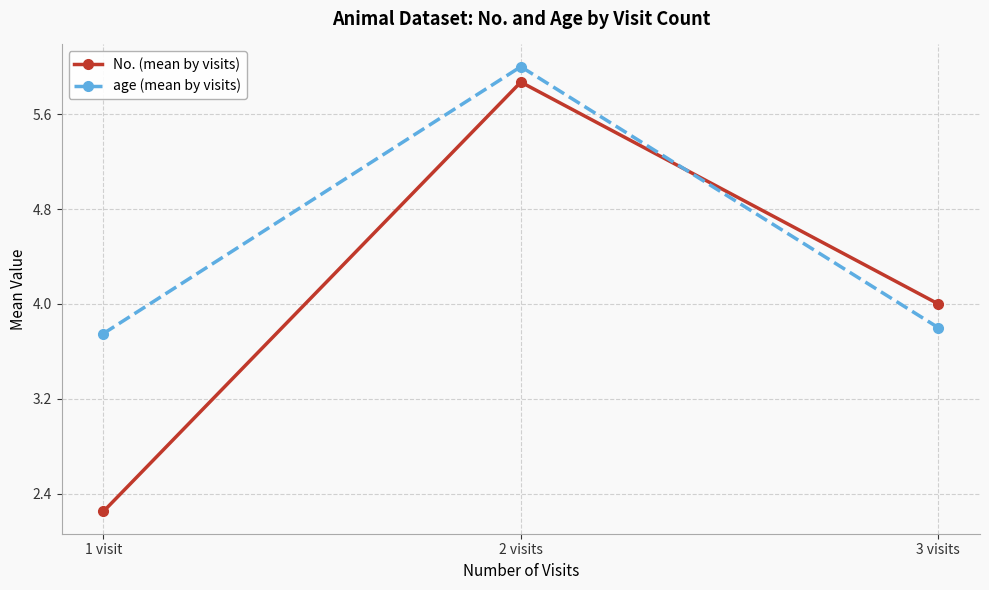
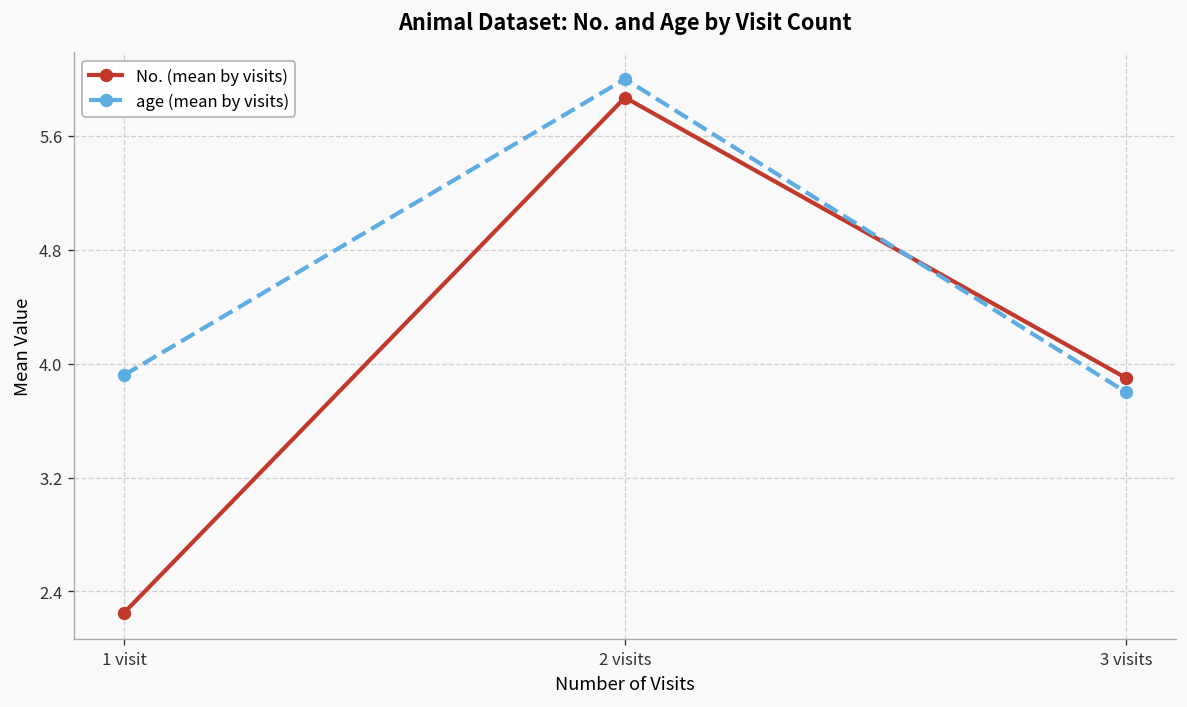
age (mean by visits), 1 visit: 3.75 -> 3.92
No. (mean by visits), 3 visits: 4.0 -> 3.9
